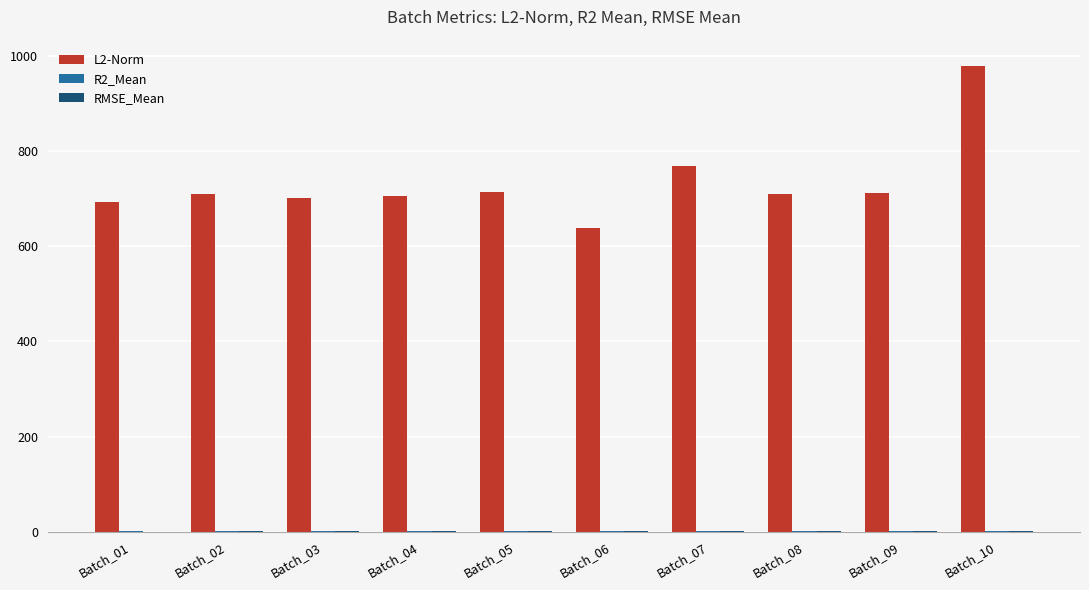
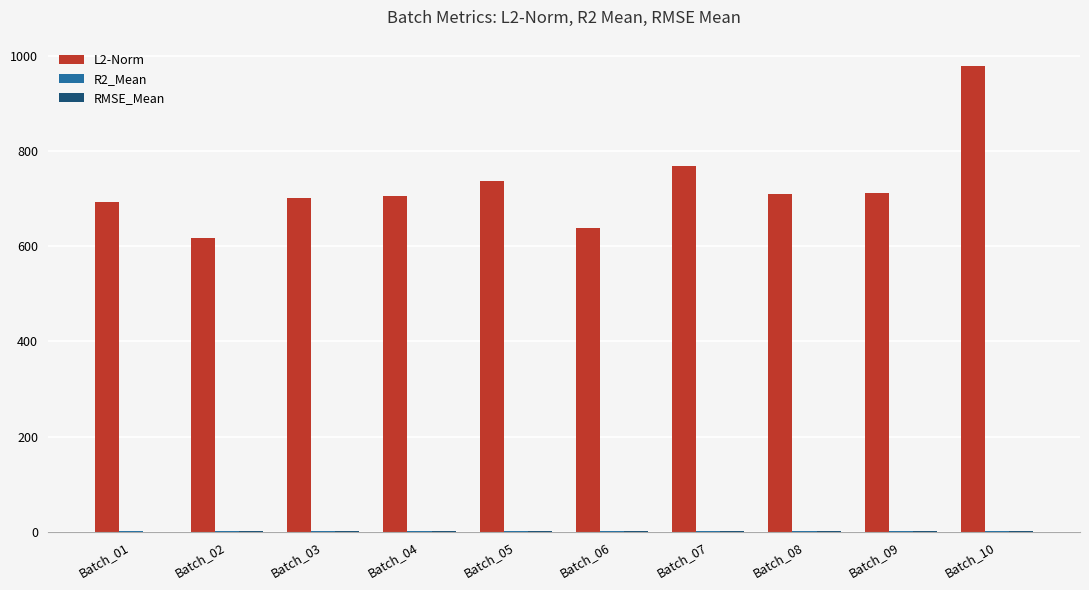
L2-Norm, Batch_02: 710 -> 620
L2-Norm, Batch_05: 710 -> 740
